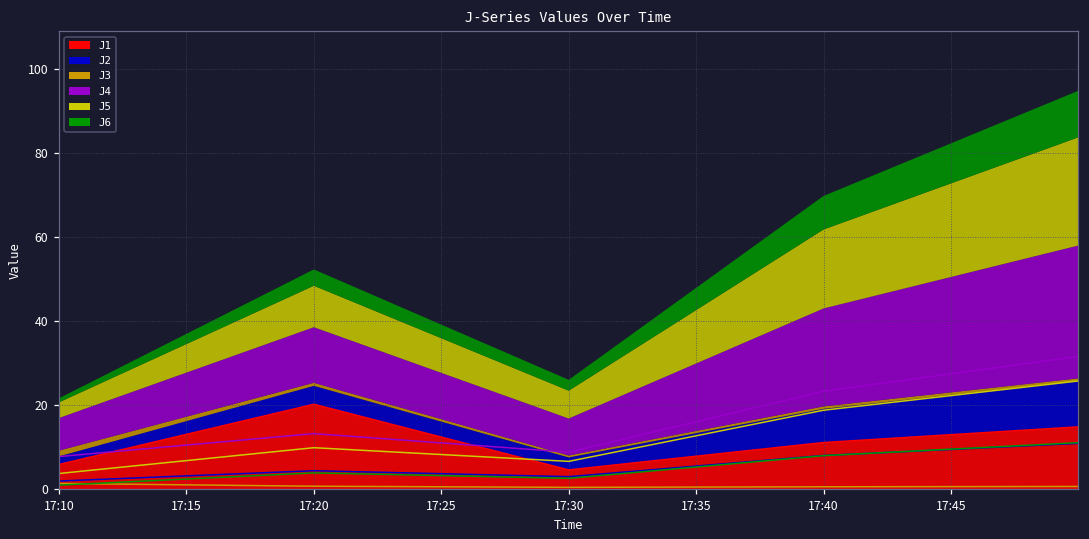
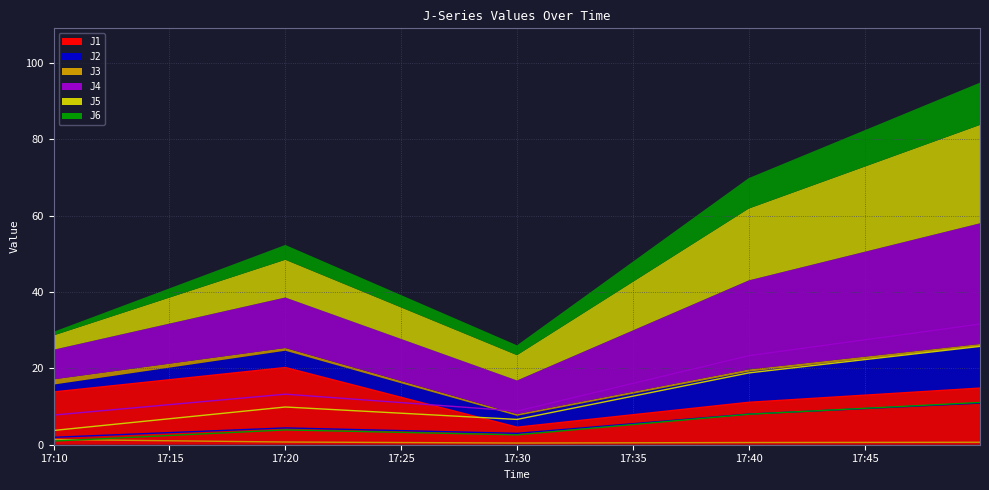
J1, 17:10: 6 -> 14
